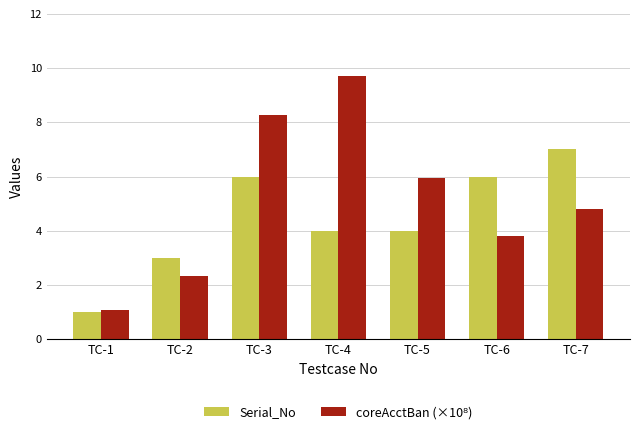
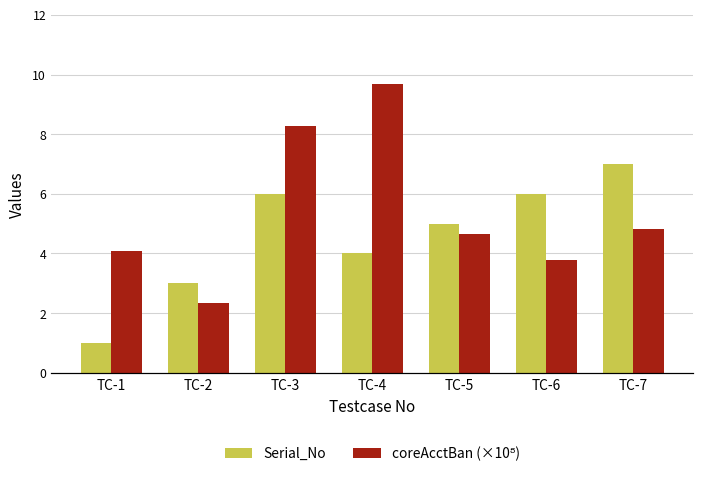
coreAcctBan (×10⁸), TC-1: 1.1 -> 4.1
Serial_No, TC-5: 4 -> 5
coreAcctBan (×10⁸), TC-5: 6.0 -> 4.7
